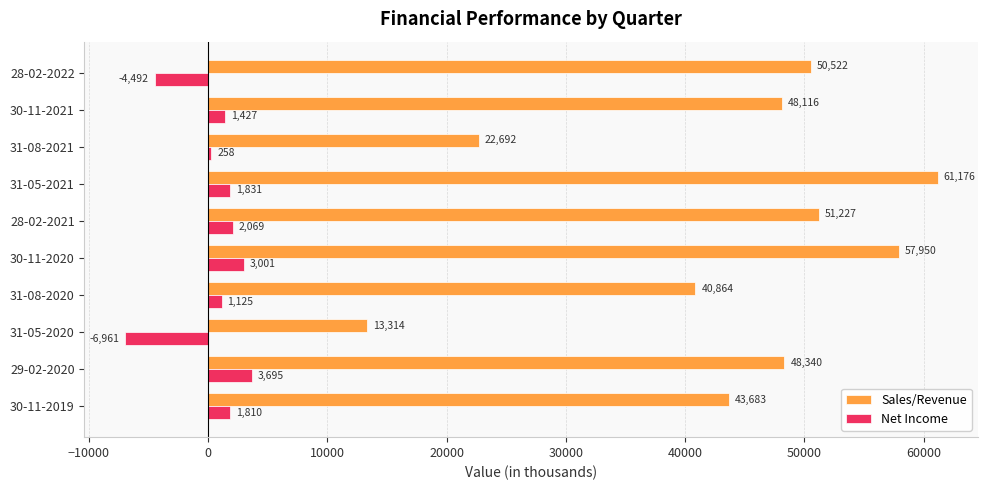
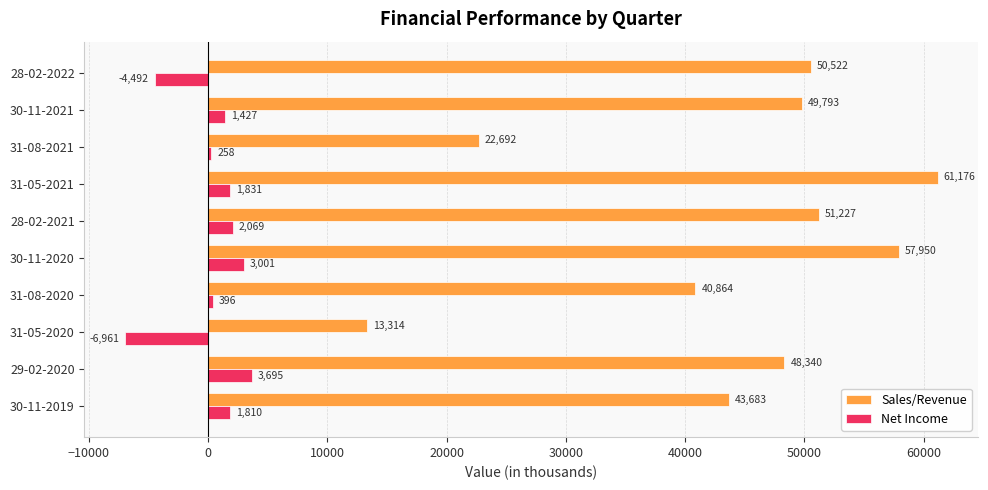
Sales/Revenue, 30-11-2021: 48,116 -> 49,793
Net Income, 31-08-2020: 1,125 -> 396
